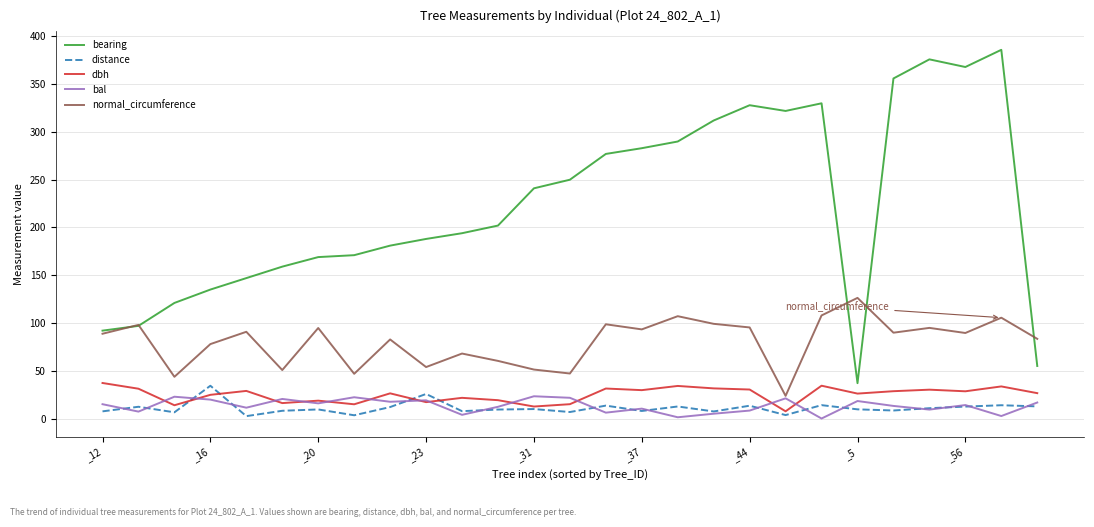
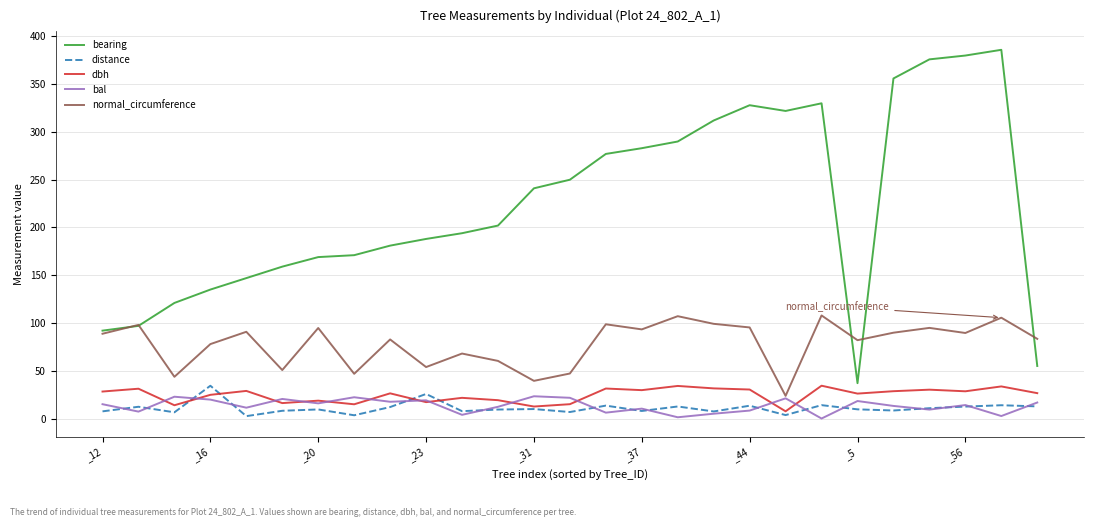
dbh, _12: 40 -> 30
normal_circumference, _31: 50 -> 40
normal_circumference, _5: 130 -> 80
bearing, _56: 370 -> 380
